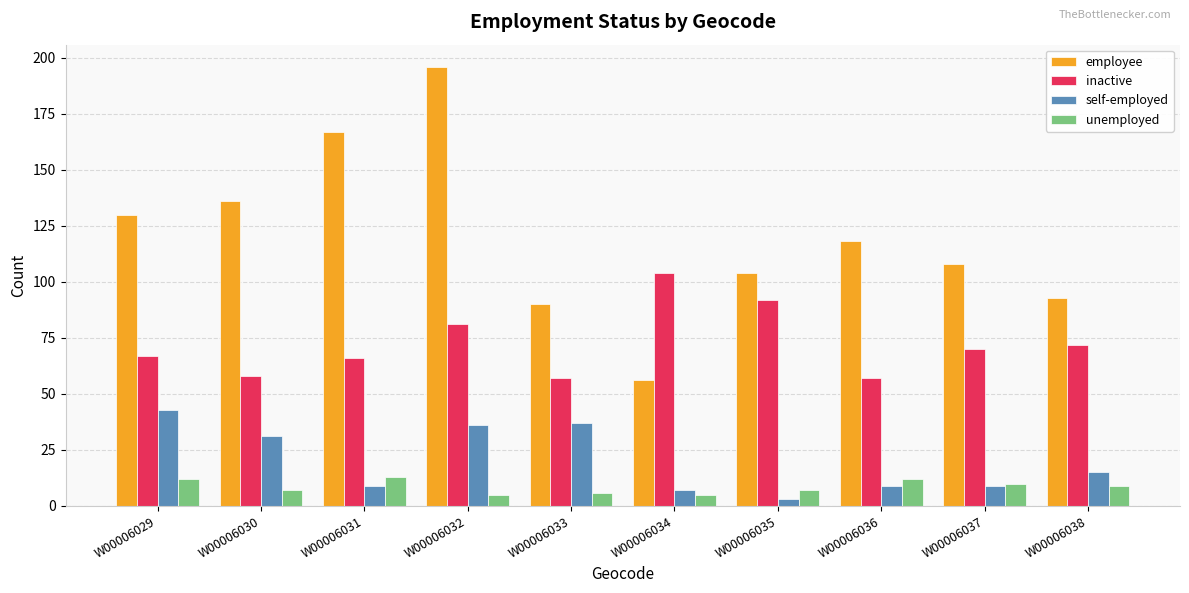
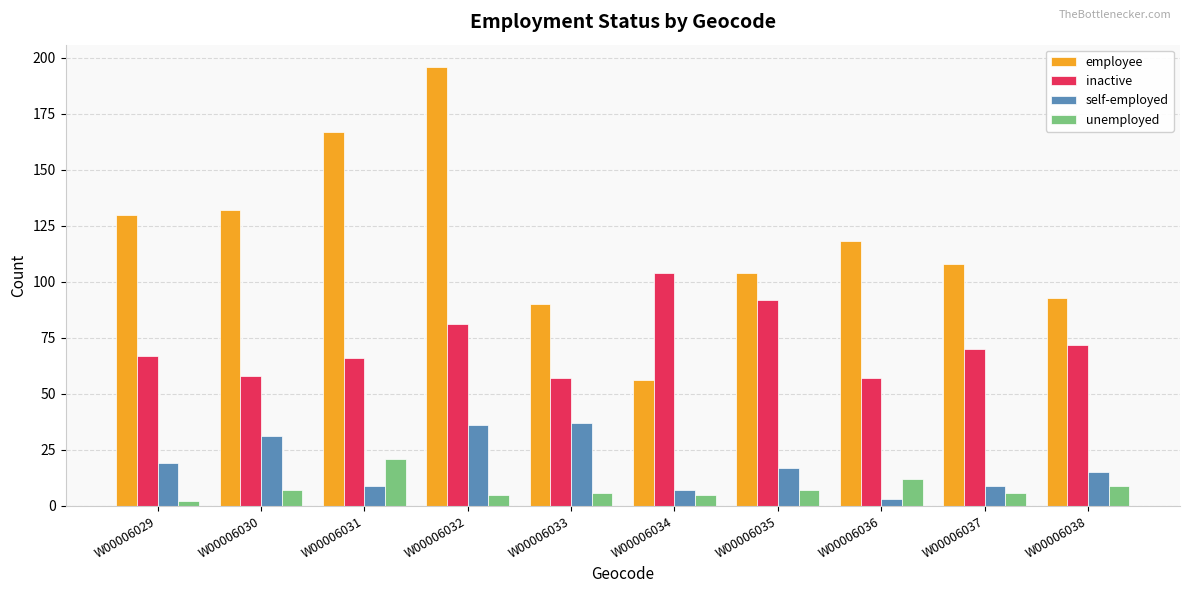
self-employed, W00006029: 43 -> 19
unemployed, W00006029: 12 -> 2
employee, W00006030: 136 -> 132
unemployed, W00006031: 13 -> 21
self-employed, W00006035: 3 -> 17
self-employed, W00006036: 9 -> 3
unemployed, W00006037: 10 -> 6
